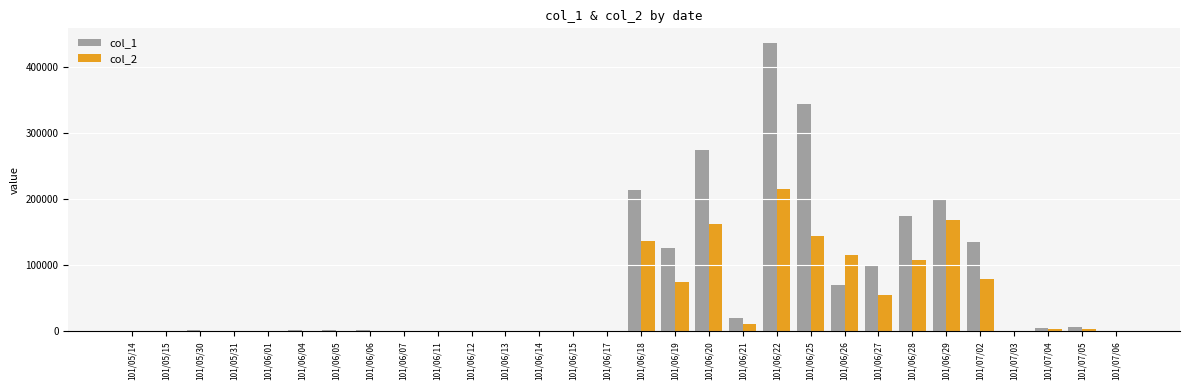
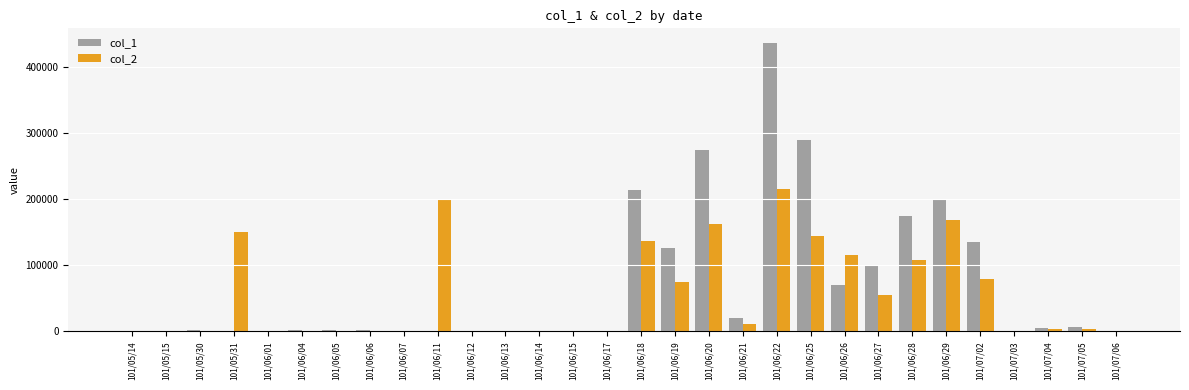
col_2, 101/05/31: 0 -> 150000
col_2, 101/06/11: 0 -> 200000
col_1, 101/06/25: 340000 -> 290000
